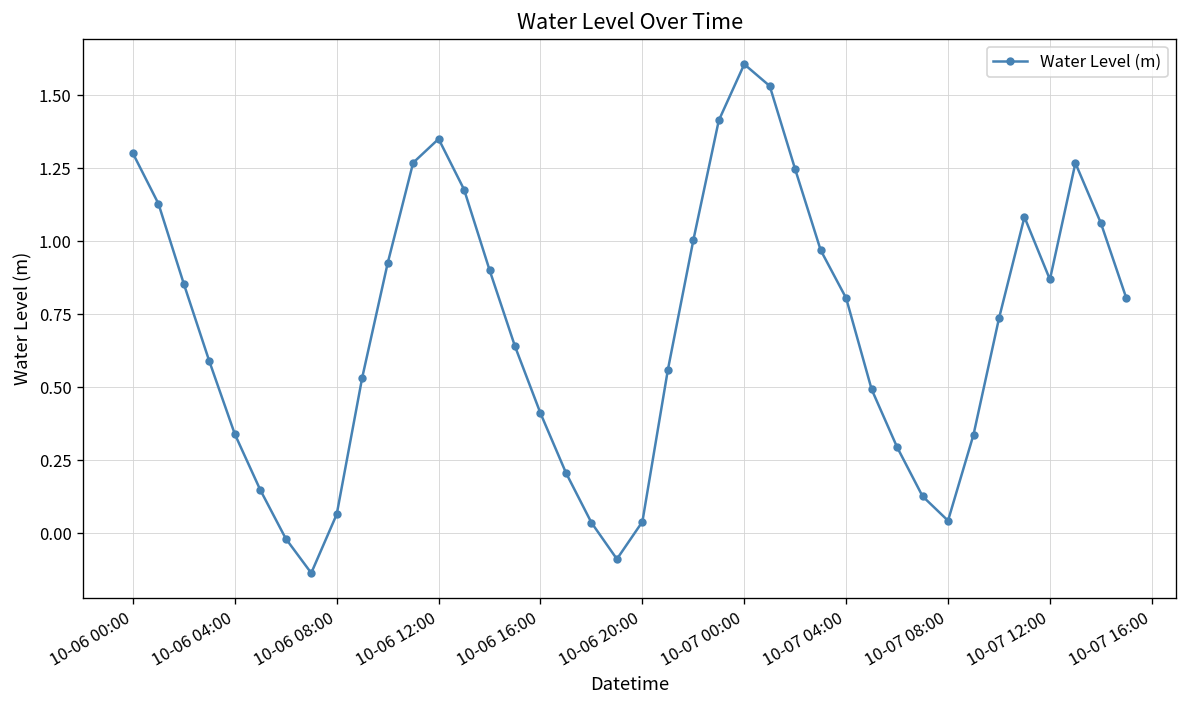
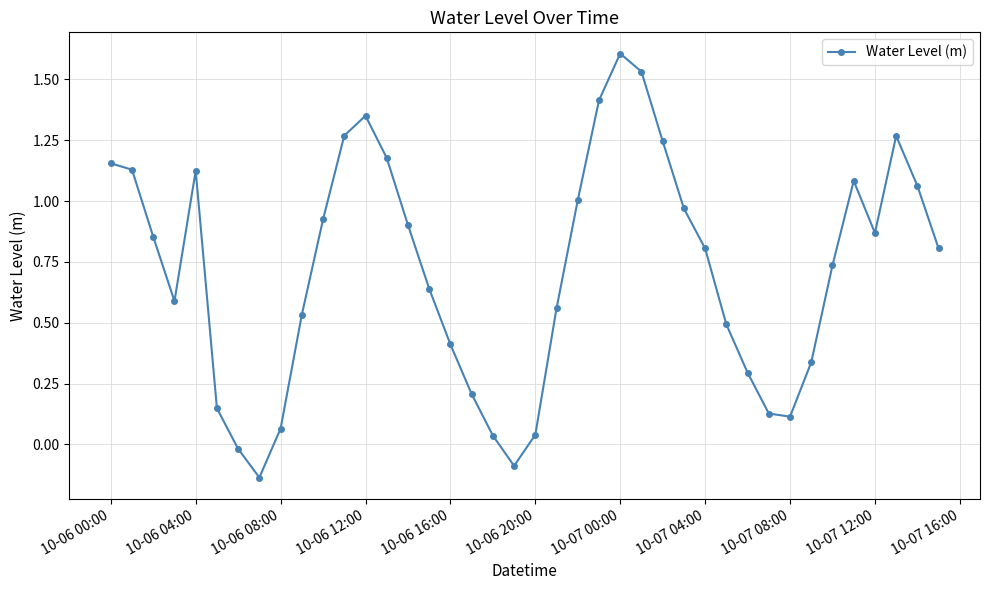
10-06 00:00: 1.30 -> 1.16
10-06 04:00: 0.34 -> 1.12
10-07 08:00: 0.04 -> 0.11
